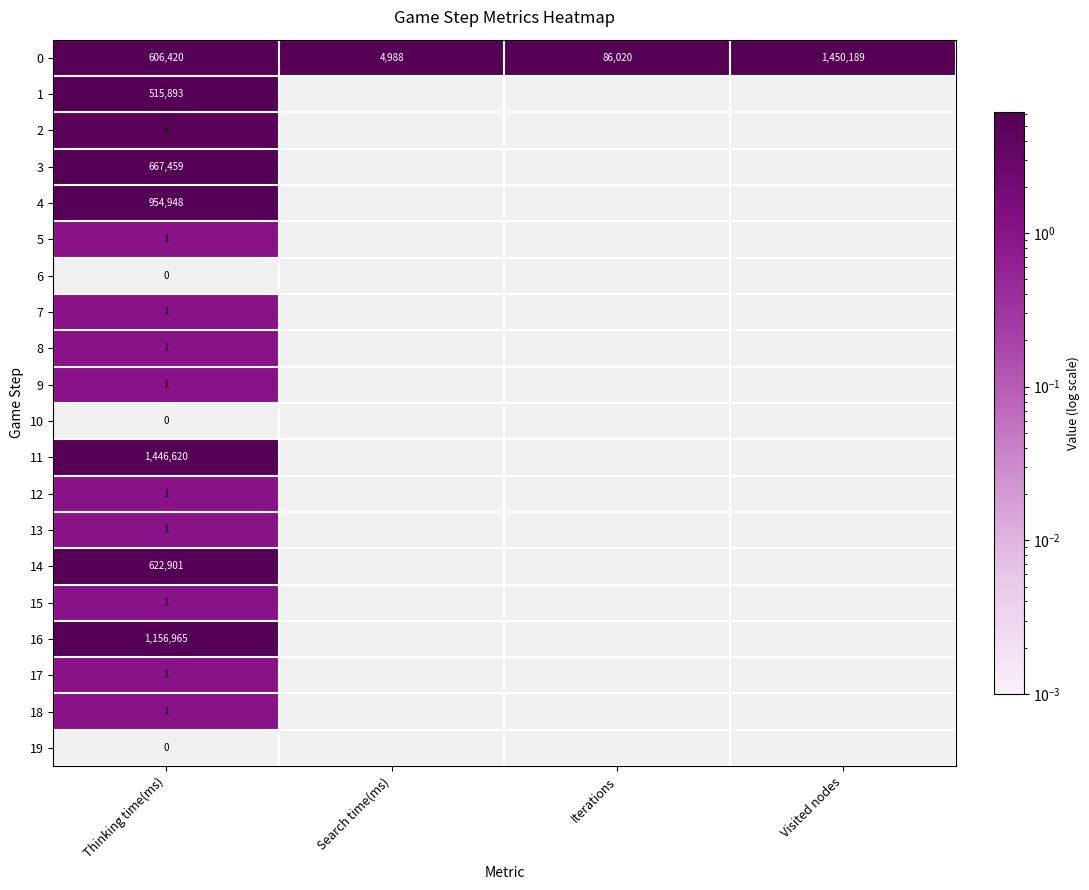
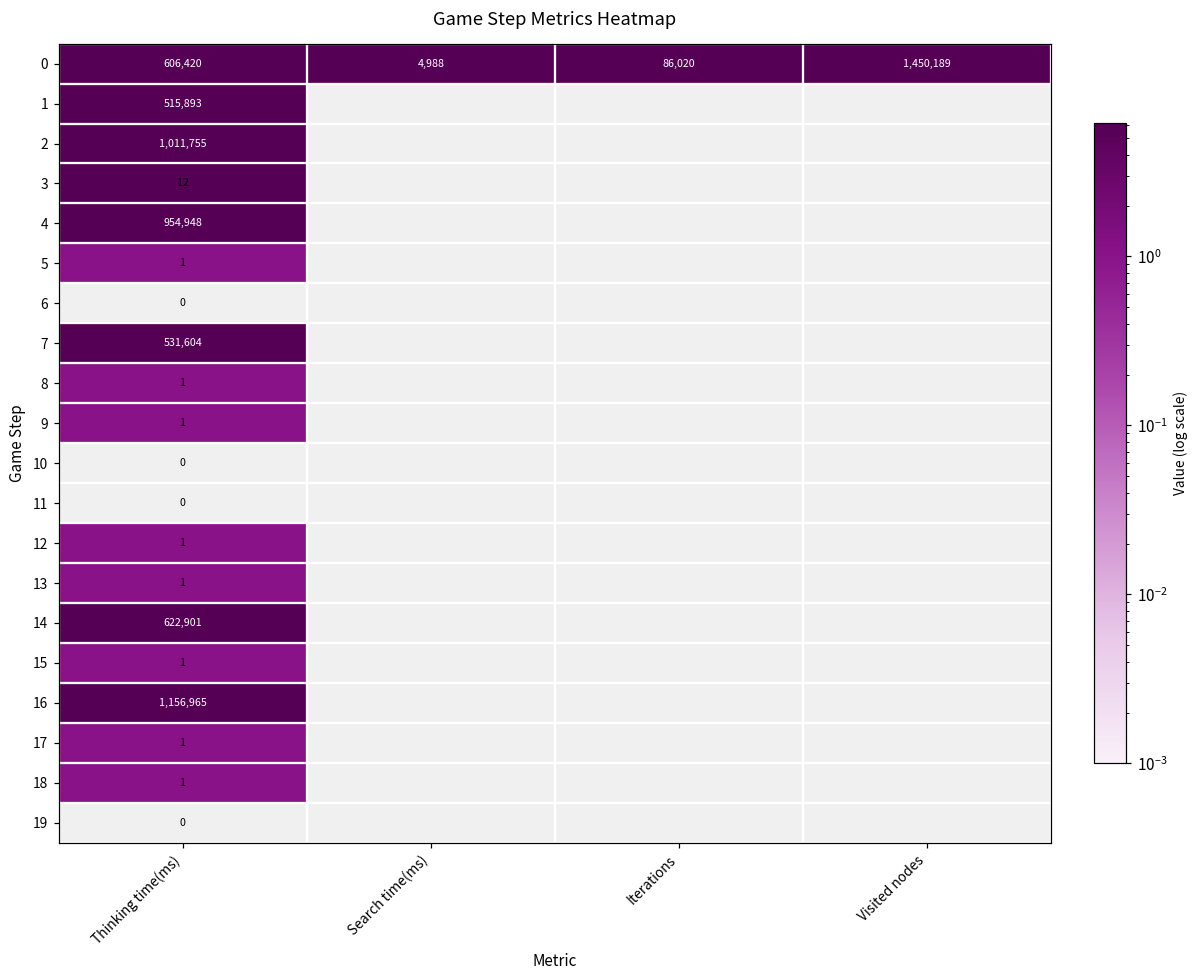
2, Thinking time(ms): 5 -> 1,011,755
3, Thinking time(ms): 667,459 -> 12
7, Thinking time(ms): 1 -> 531,604
11, Thinking time(ms): 1,446,620 -> 0
